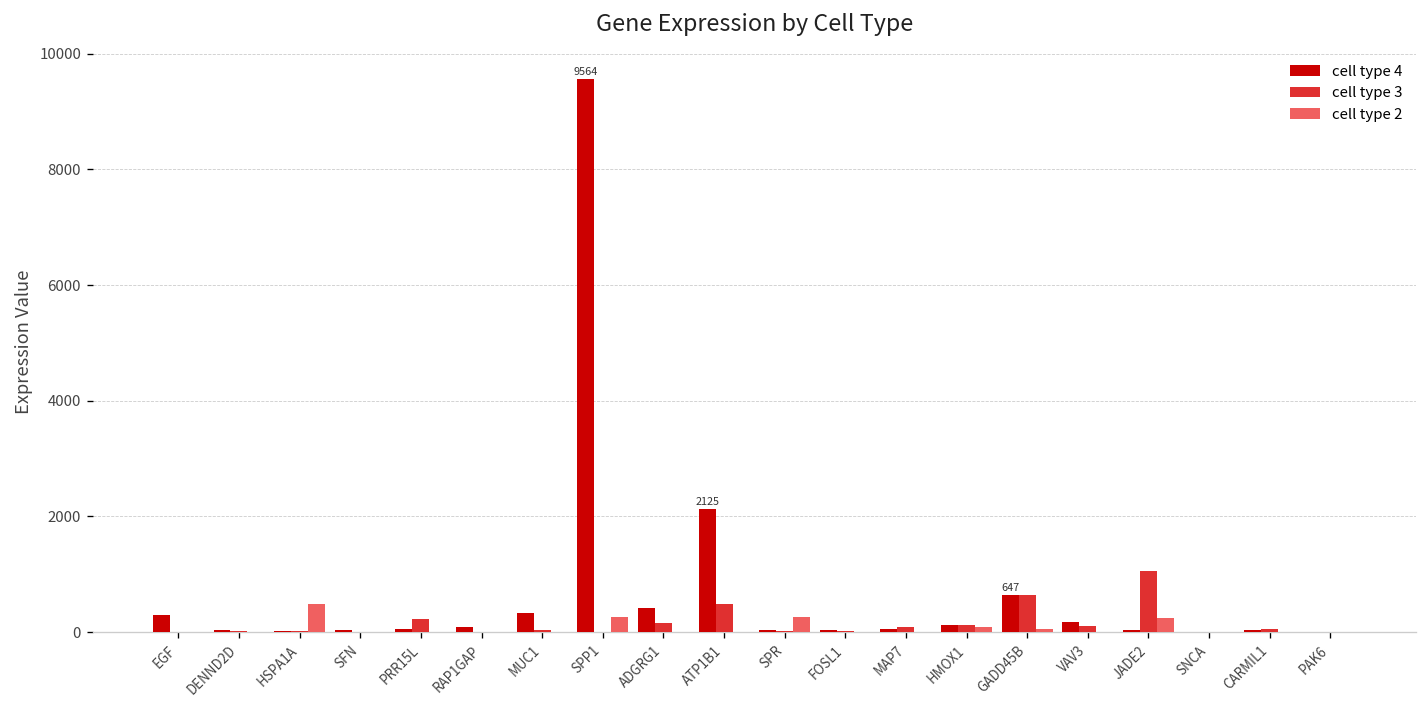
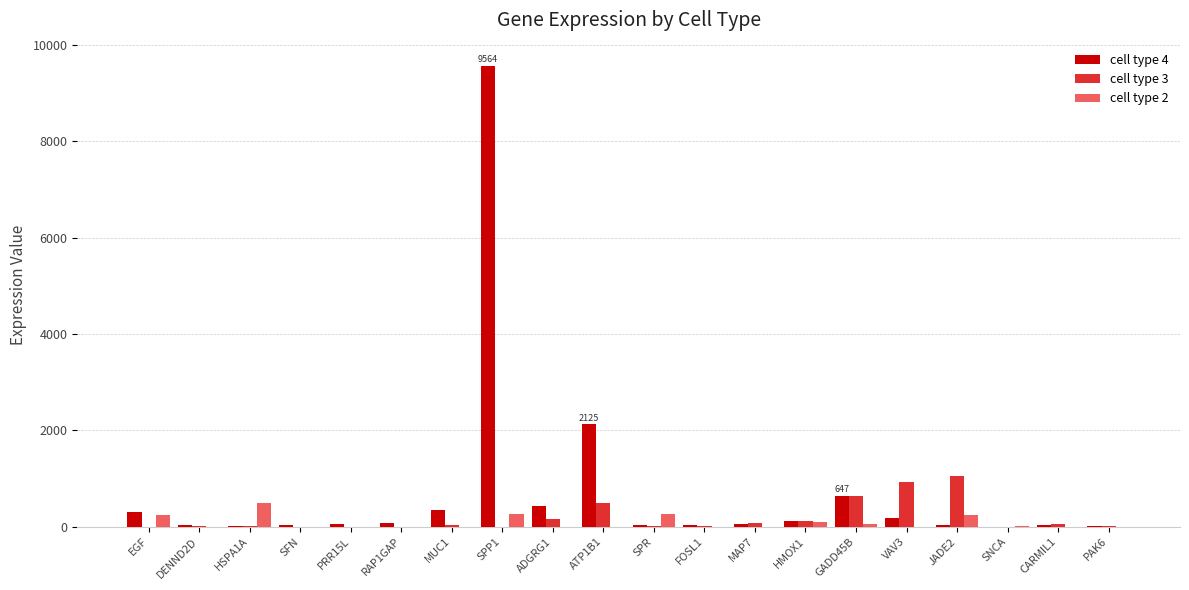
cell type 2, EGF: 0 -> 200
cell type 3, PRR15L: 200 -> 0
cell type 3, VAV3: 100 -> 900
